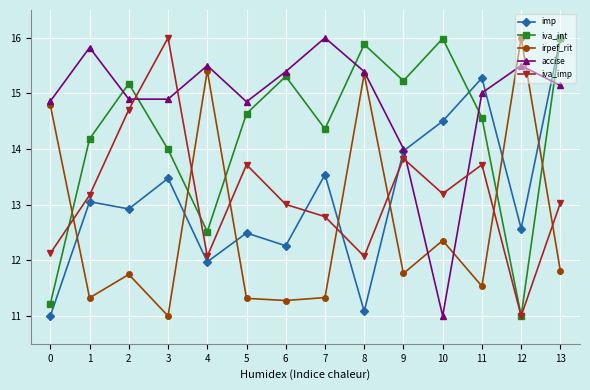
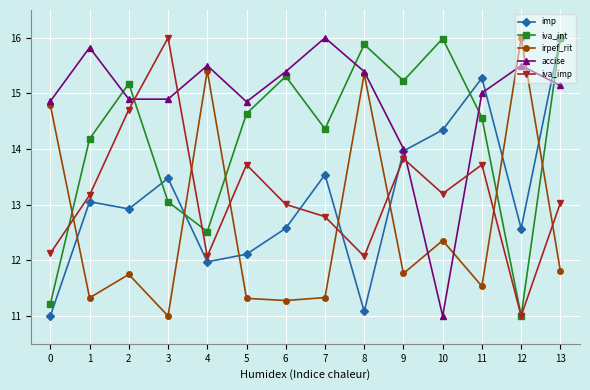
iva_int, 3: 14.0 -> 13.1
imp, 5: 12.5 -> 12.1
imp, 6: 12.3 -> 12.6
imp, 10: 14.5 -> 14.3
